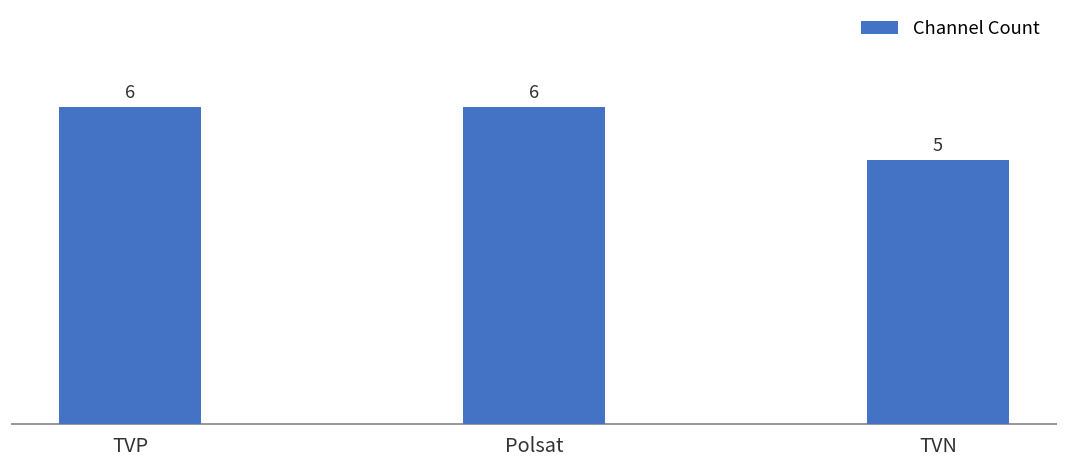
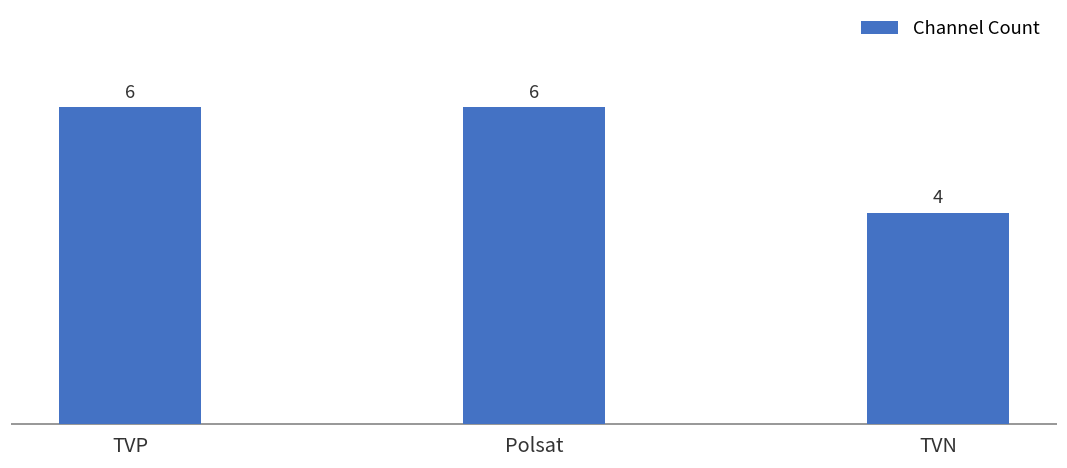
TVN: 5 -> 4
